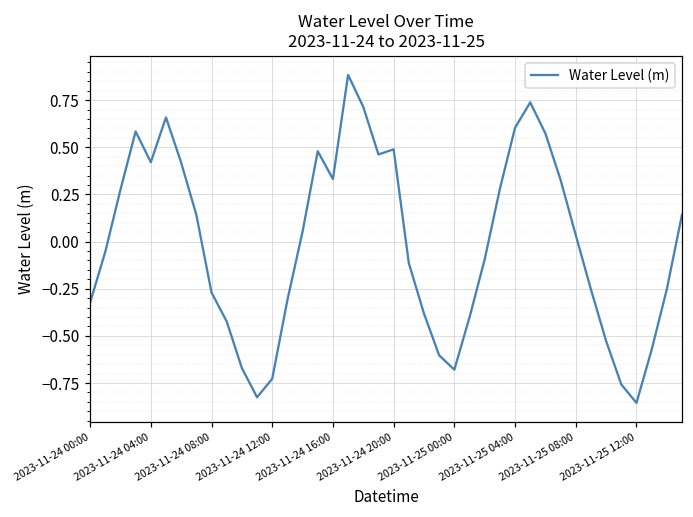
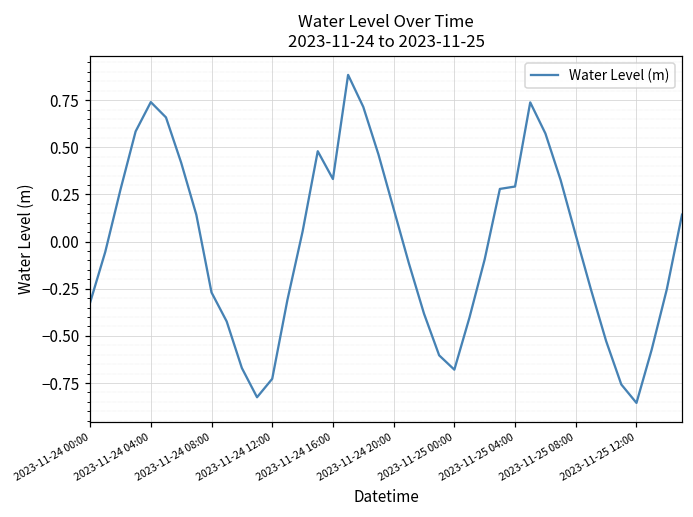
2023-11-24 04:00: 0.42 -> 0.74
2023-11-24 20:00: 0.49 -> 0.17
2023-11-25 04:00: 0.60 -> 0.29
